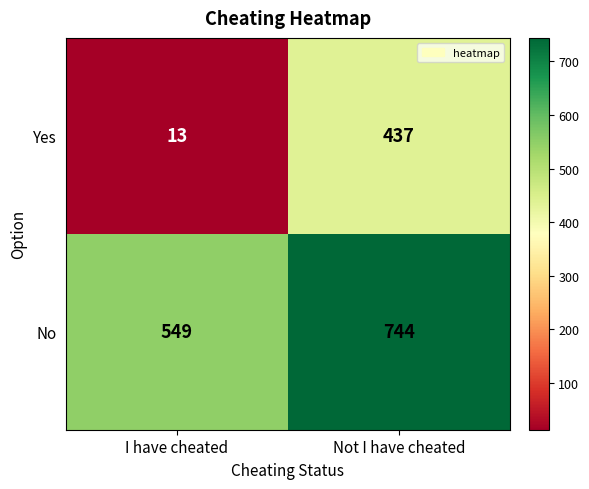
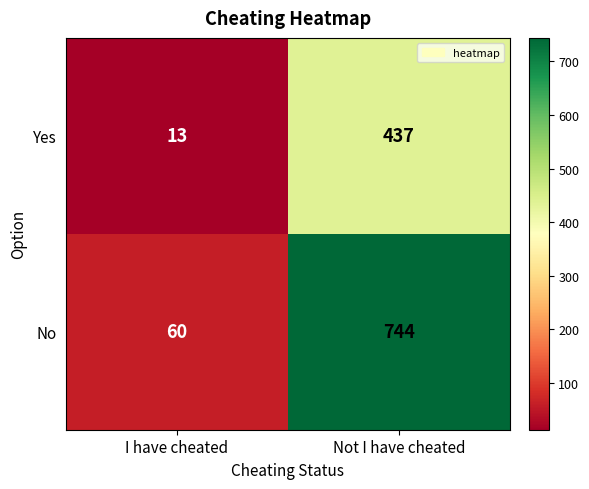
No, I have cheated: 549 -> 60
